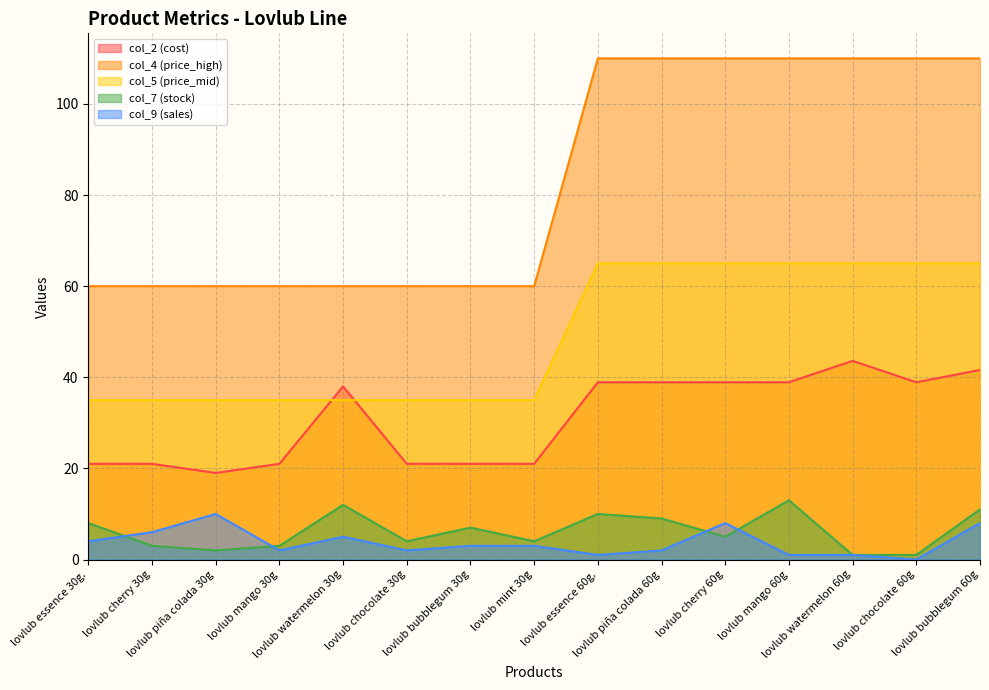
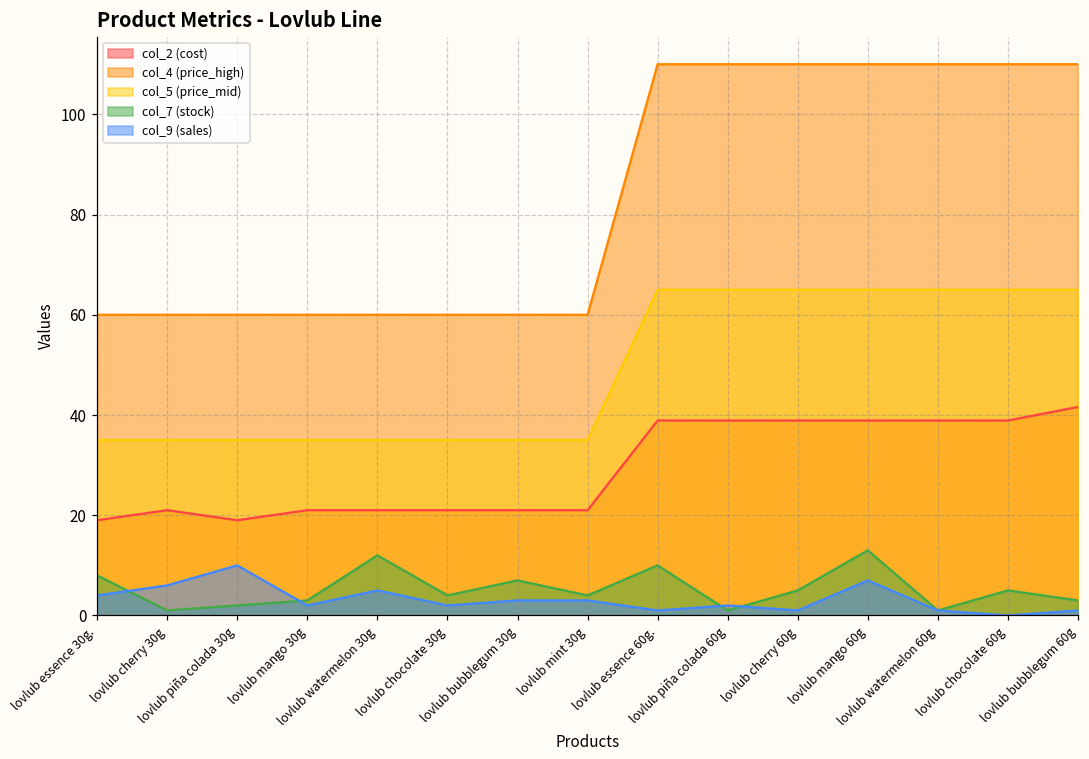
col_2 (cost), lovlub essence 30g.: 21 -> 19
col_7 (stock), lovlub cherry 30g: 3 -> 1
col_2 (cost), lovlub watermelon 30g: 38 -> 21
col_7 (stock), lovlub piña colada 60g: 9 -> 1
col_9 (sales), lovlub cherry 60g: 8 -> 1
col_9 (sales), lovlub mango 60g: 1 -> 7
col_2 (cost), lovlub watermelon 60g: 44 -> 39
col_7 (stock), lovlub chocolate 60g: 1 -> 5
col_7 (stock), lovlub bubblegum 60g: 11 -> 3
col_9 (sales), lovlub bubblegum 60g: 8 -> 1
